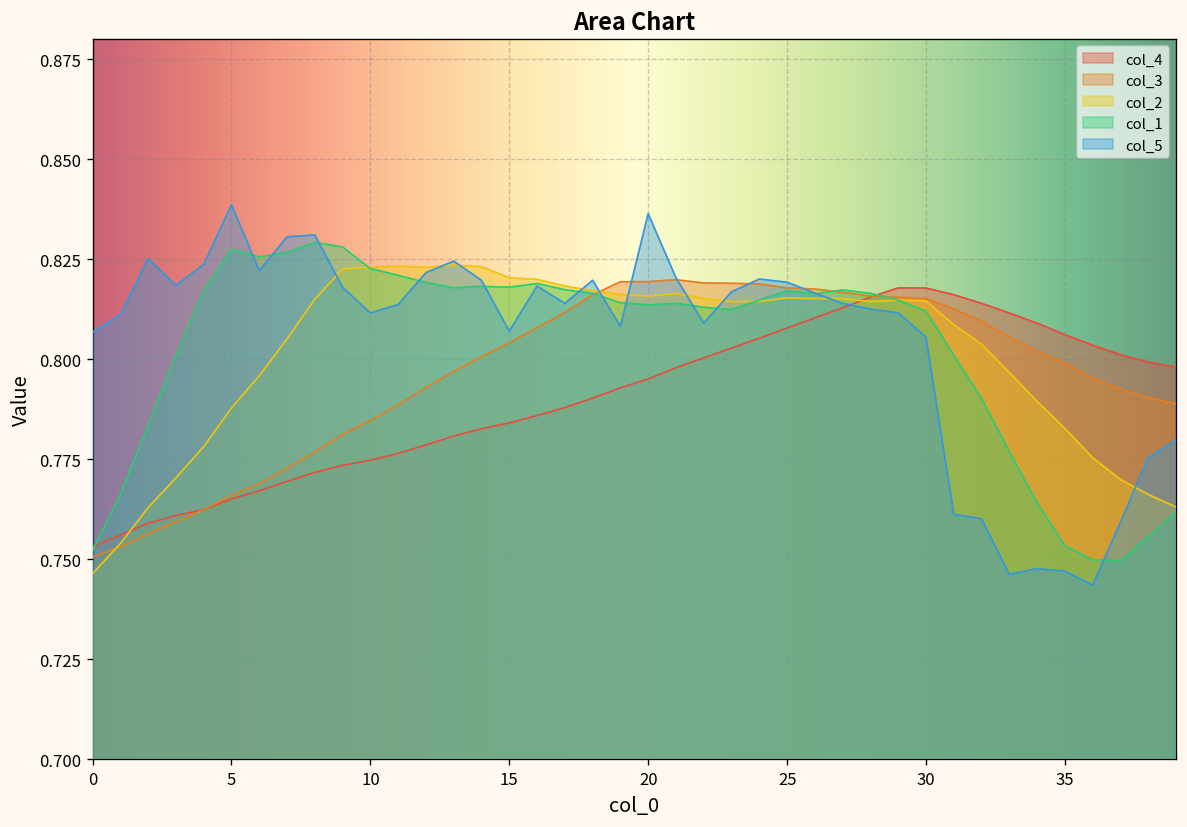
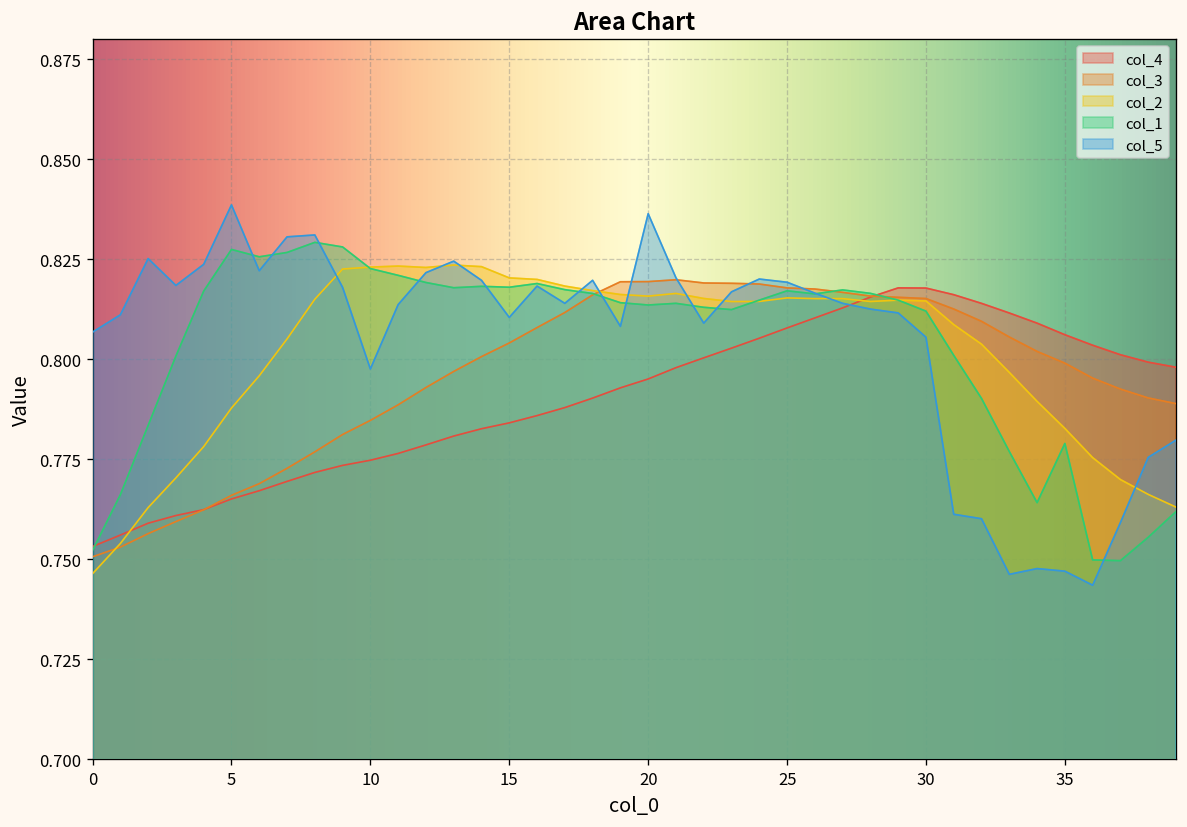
col_5, 10: 0.812 -> 0.798
col_5, 15: 0.807 -> 0.810
col_1, 35: 0.753 -> 0.779
